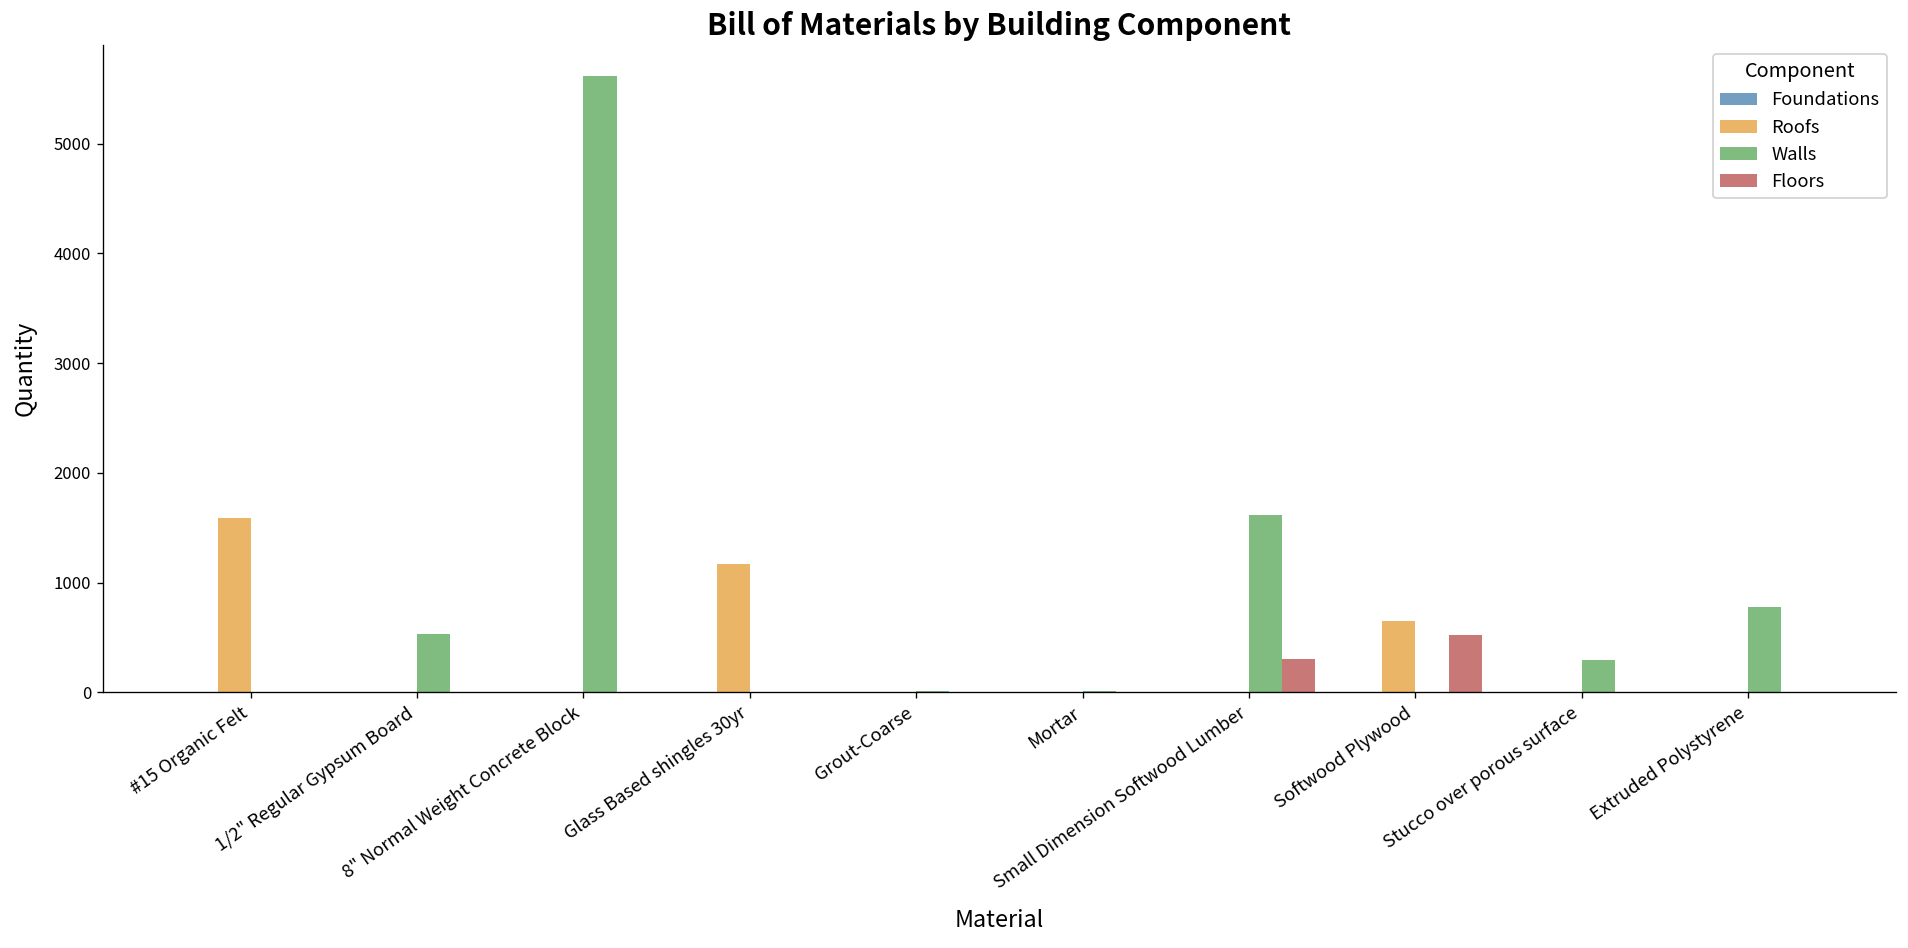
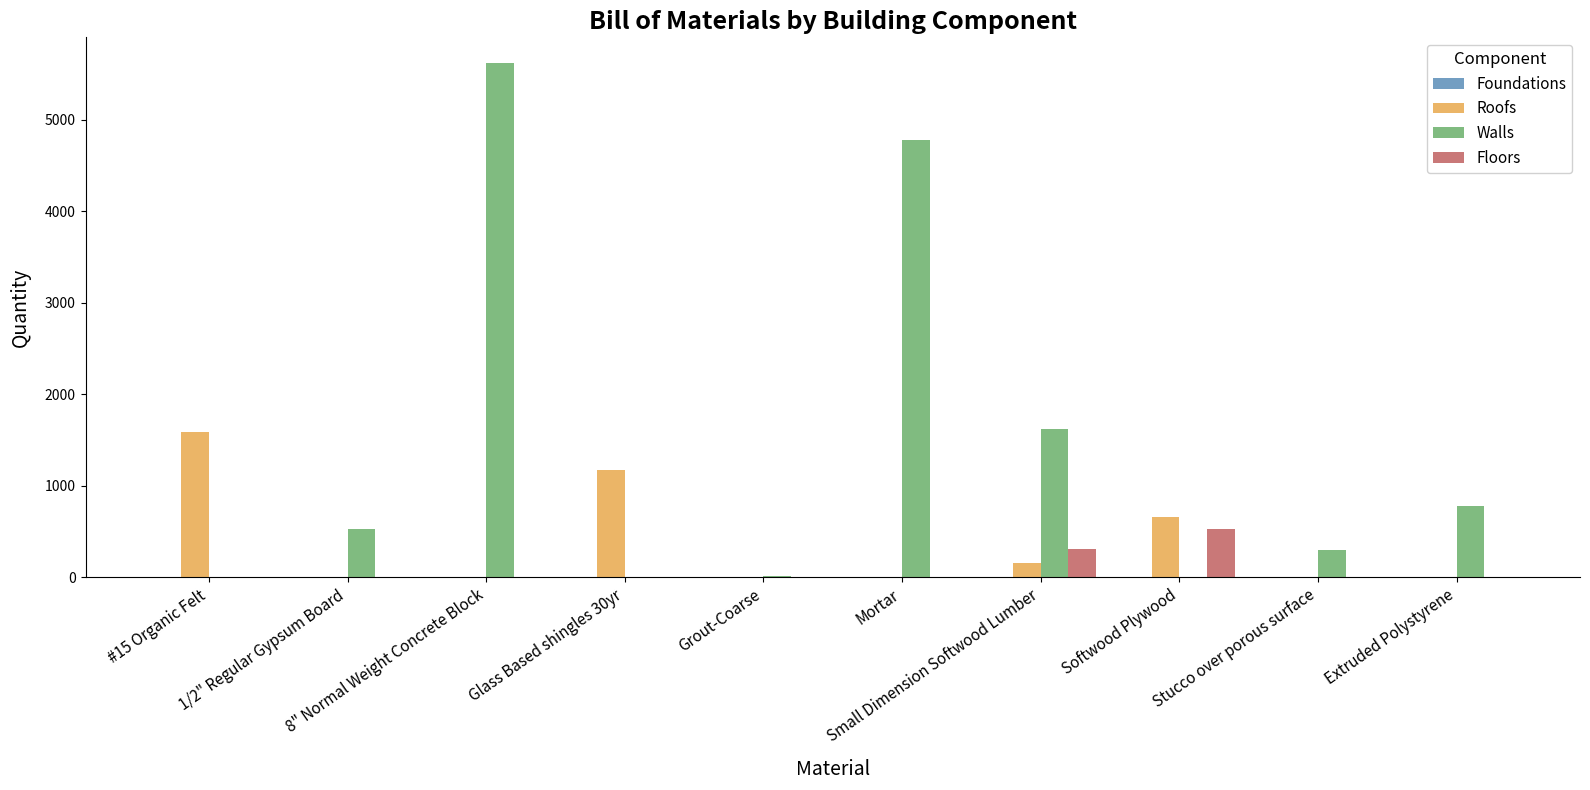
Walls, Mortar: 0 -> 4800
Roofs, Small Dimension Softwood Lumber: 0 -> 200
